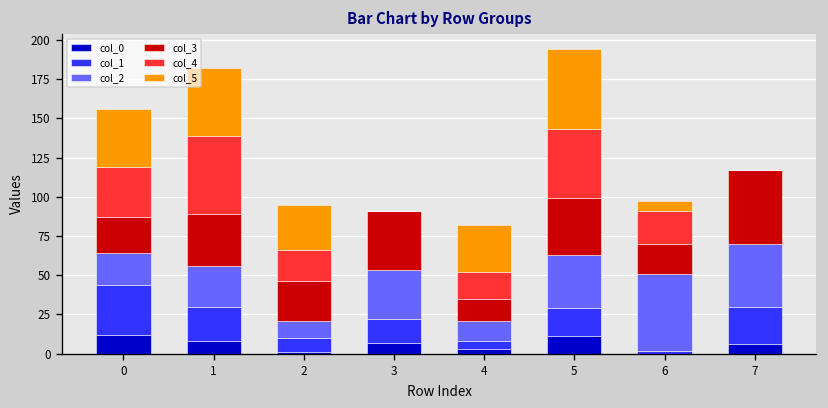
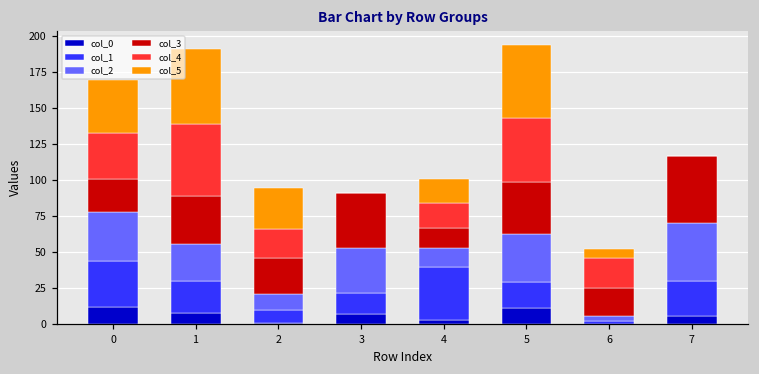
col_2, 0: 20 -> 34
col_5, 1: 43 -> 52
col_1, 4: 5 -> 37
col_5, 4: 30 -> 17
col_2, 6: 49 -> 4
